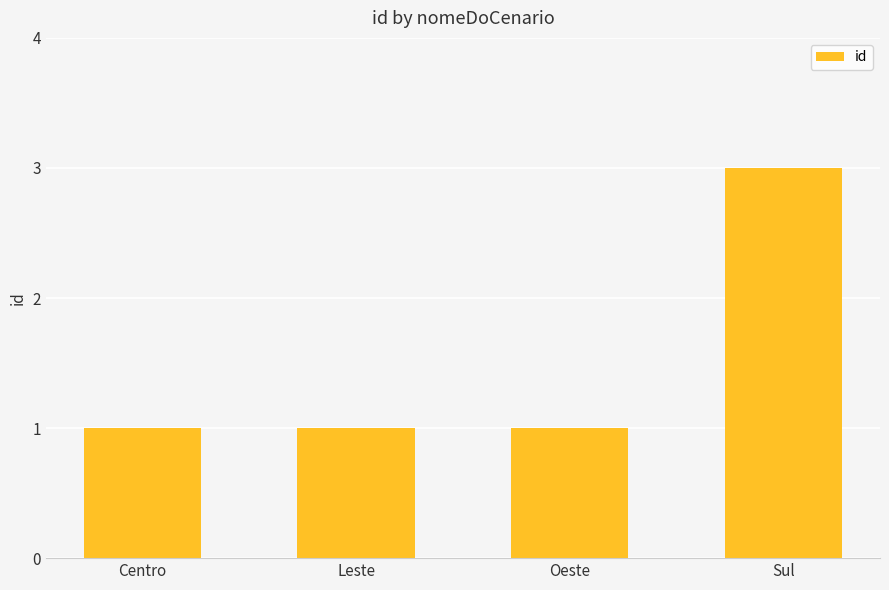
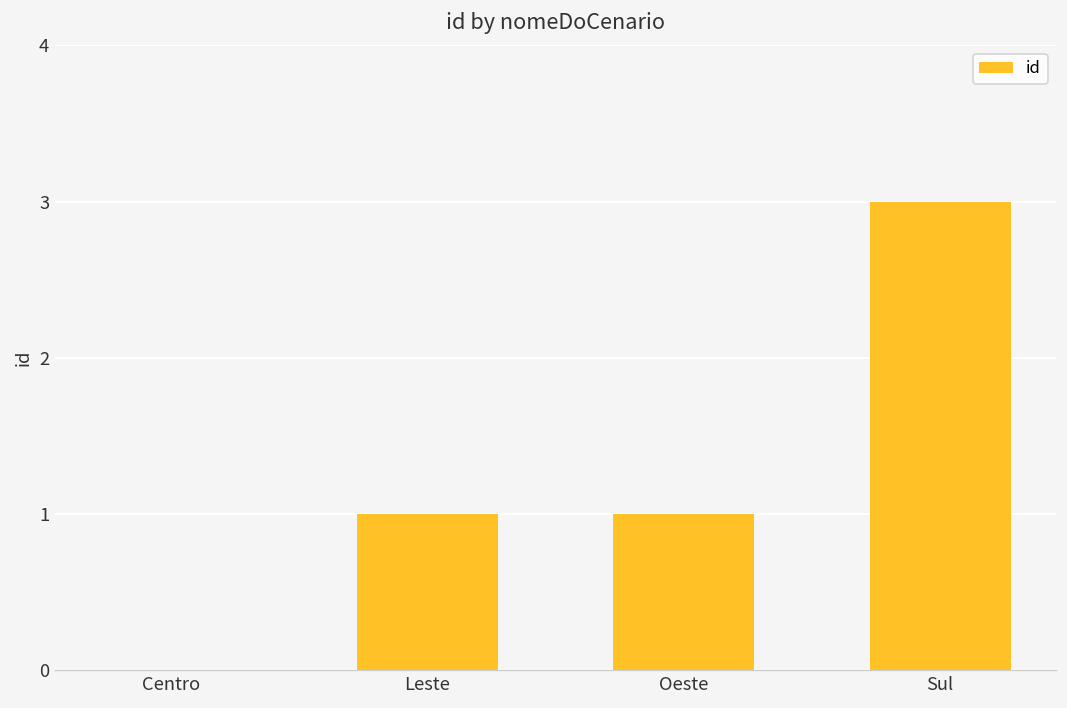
Centro: 1 -> 0
